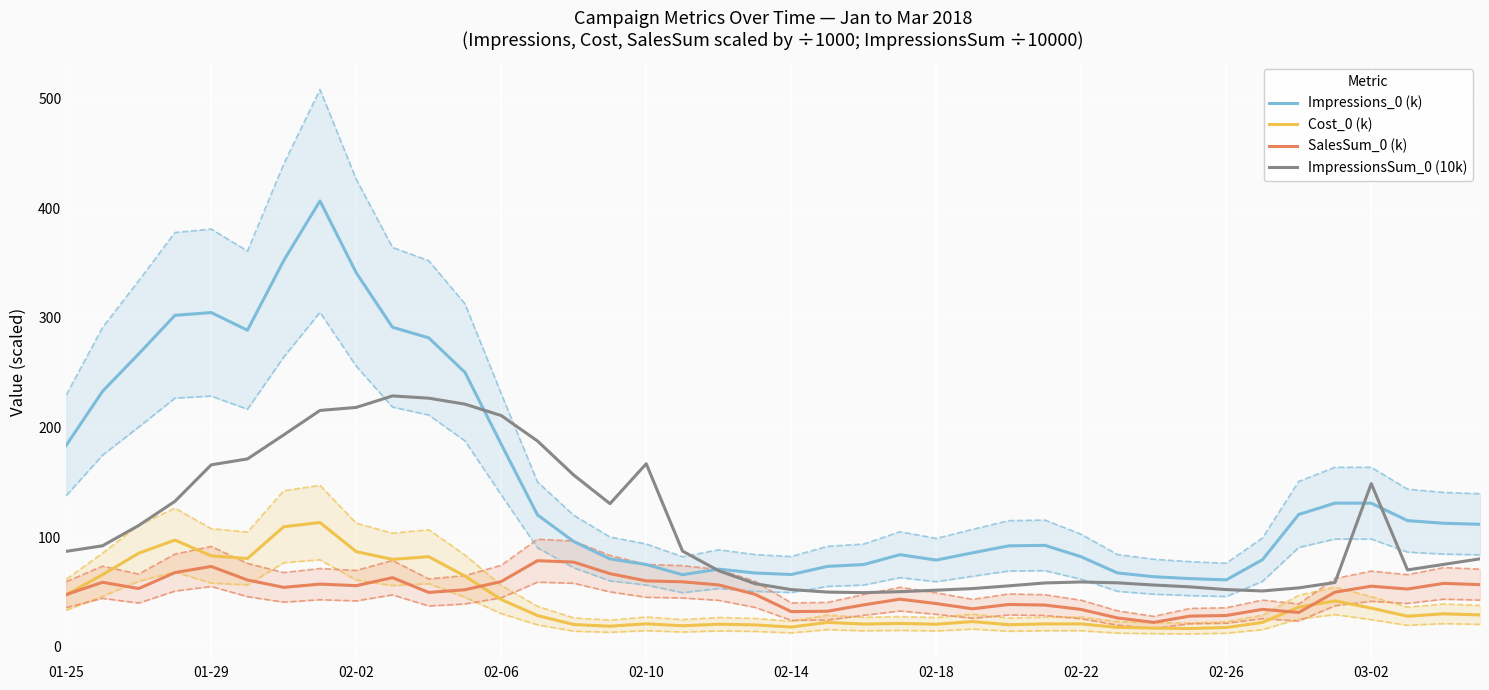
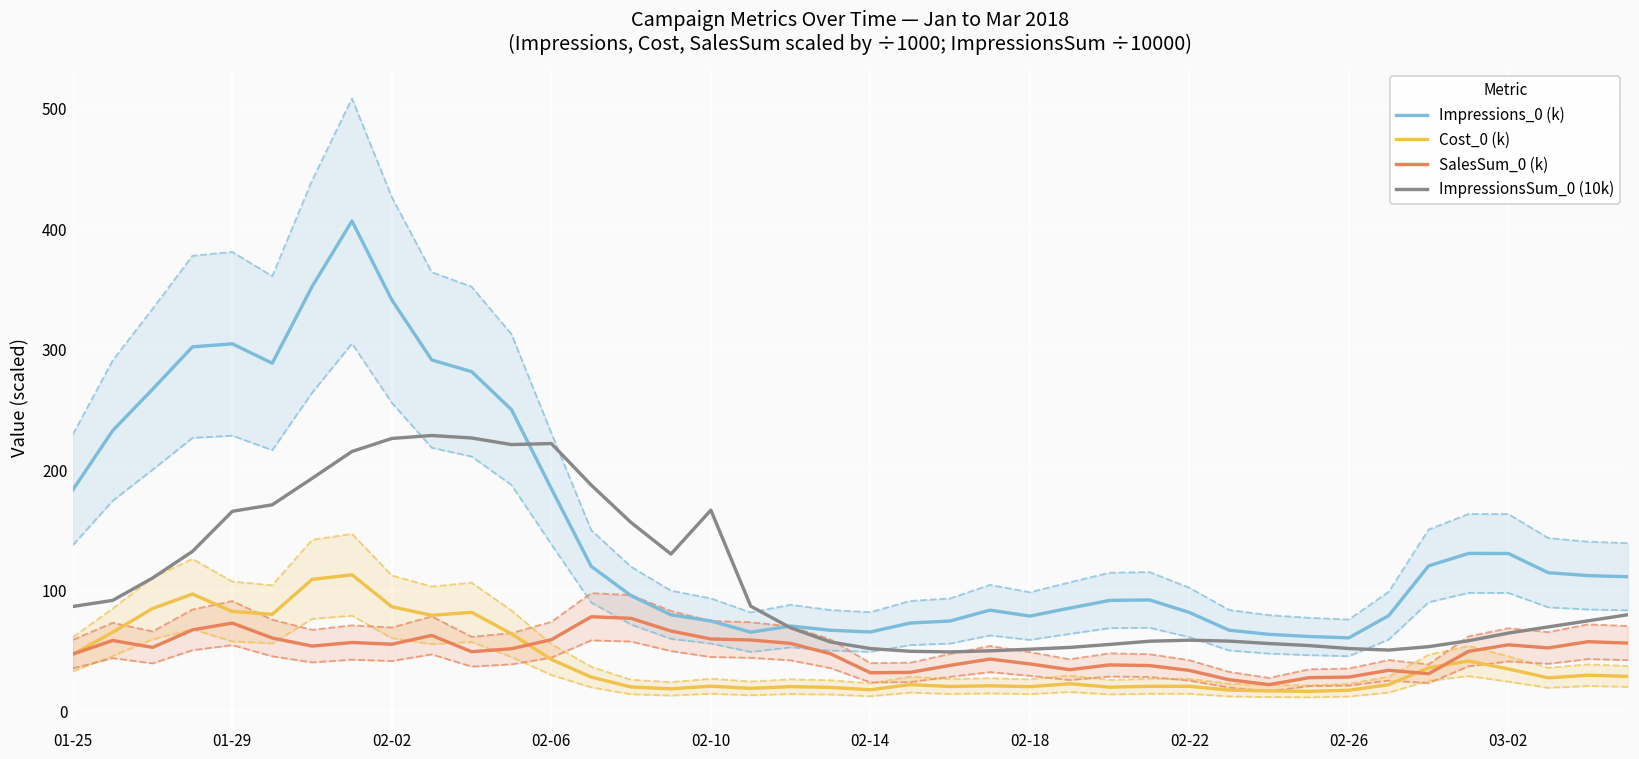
ImpressionsSum_0 (10k), 02-02: 218 -> 226
ImpressionsSum_0 (10k), 02-06: 211 -> 222
ImpressionsSum_0 (10k), 03-02: 149 -> 65
